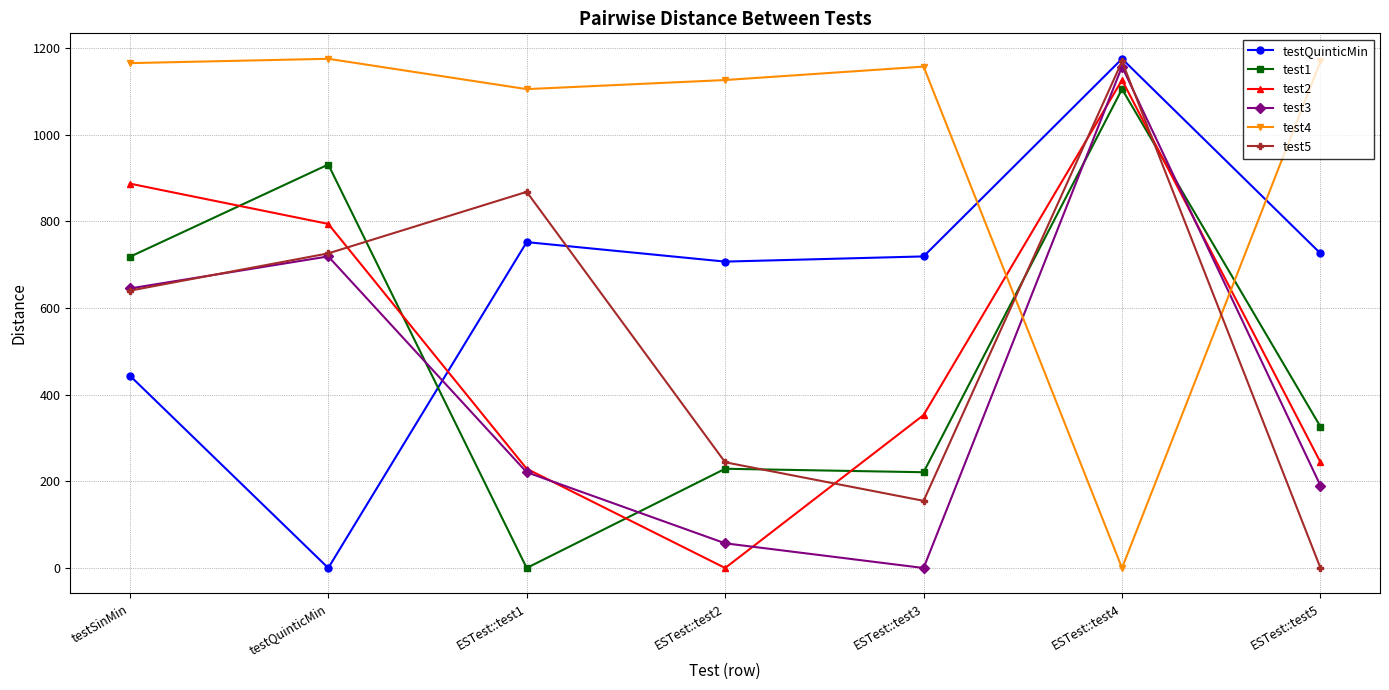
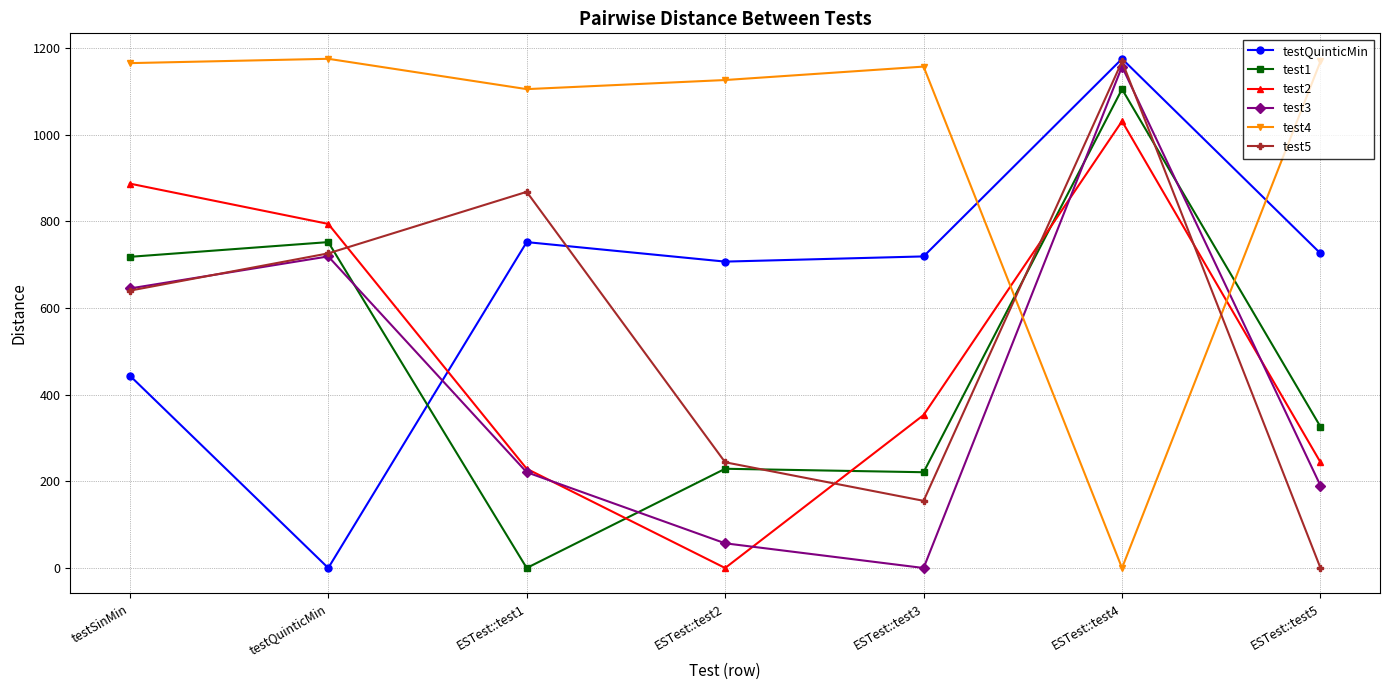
test1, testQuinticMin: 930 -> 750
test2, ESTest::test4: 1130 -> 1030
